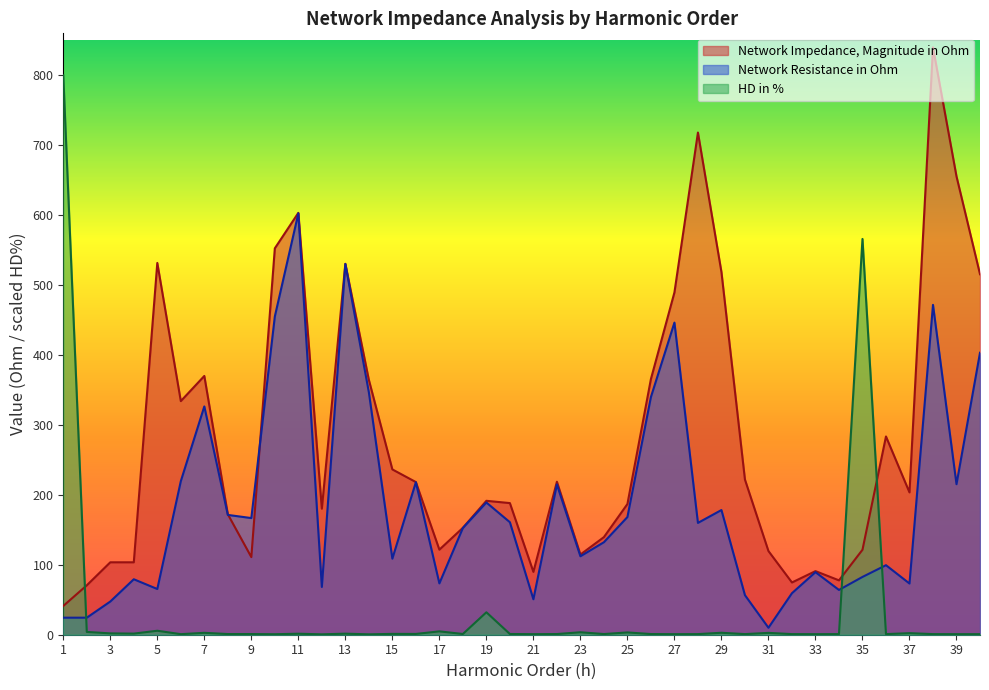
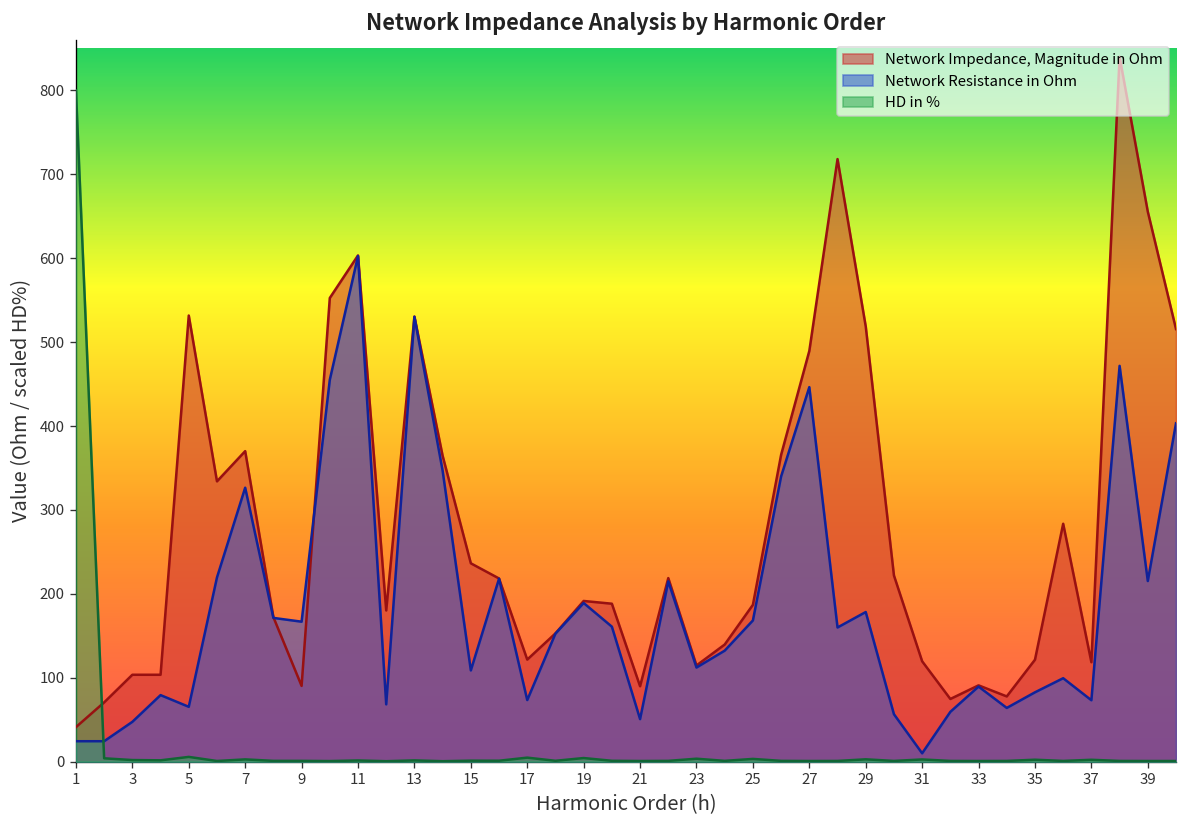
Network Impedance, Magnitude in Ohm, 9: 110 -> 90
HD in %, 19: 30 -> 0
HD in %, 35: 570 -> 0
Network Impedance, Magnitude in Ohm, 37: 200 -> 120
